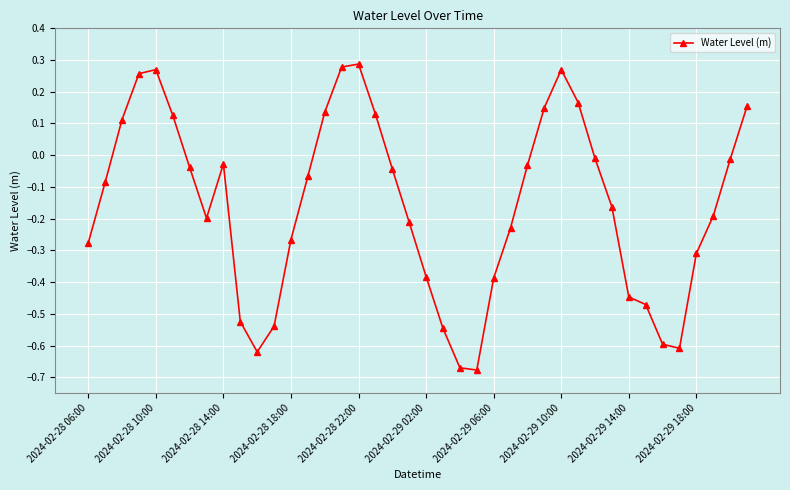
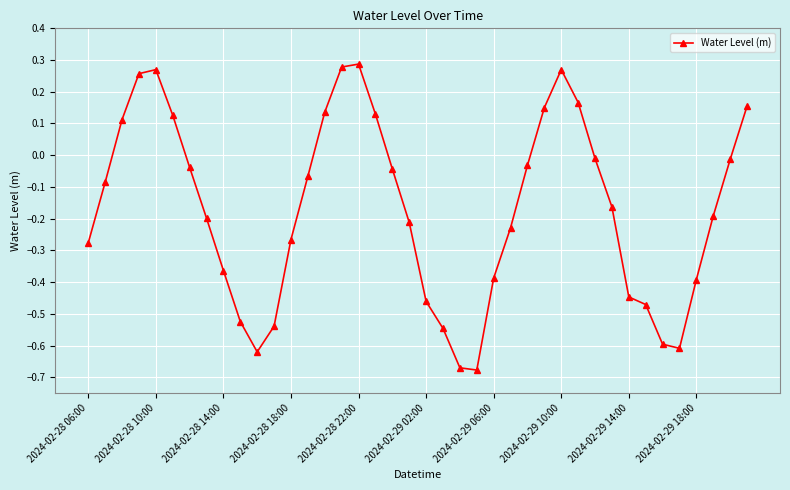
2024-02-28 14:00: -0.03 -> -0.36
2024-02-29 02:00: -0.38 -> -0.46
2024-02-29 18:00: -0.31 -> -0.39
